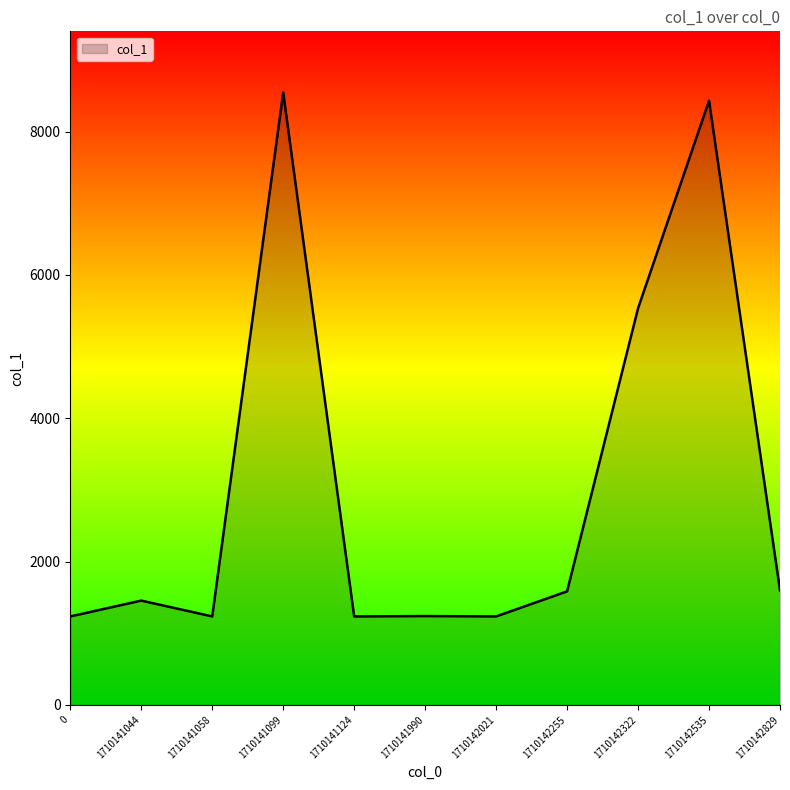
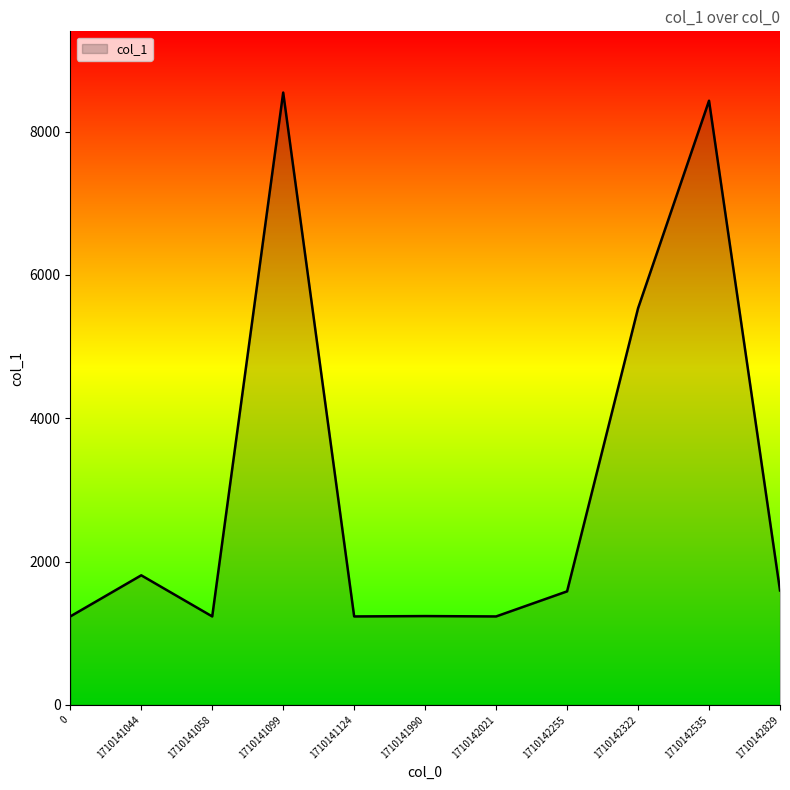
1710141044: 1500 -> 1800
